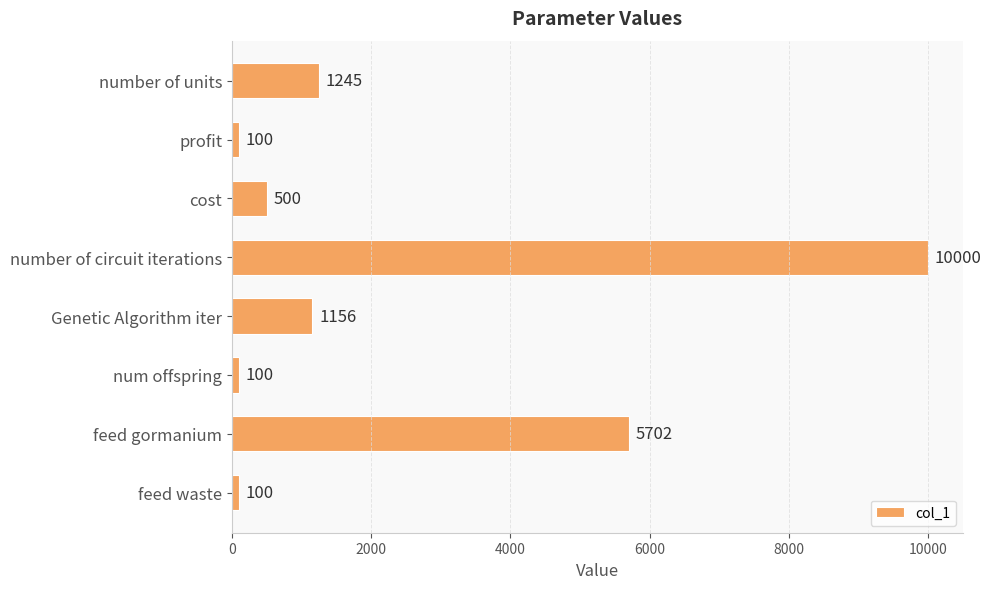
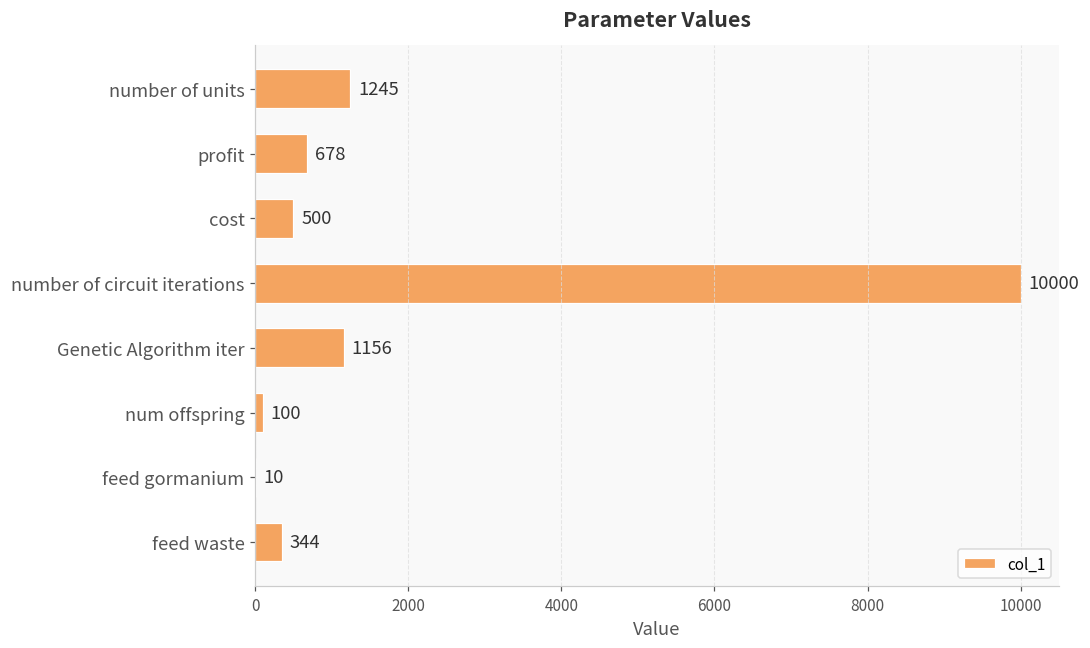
profit: 100 -> 678
feed gormanium: 5702 -> 10
feed waste: 100 -> 344
